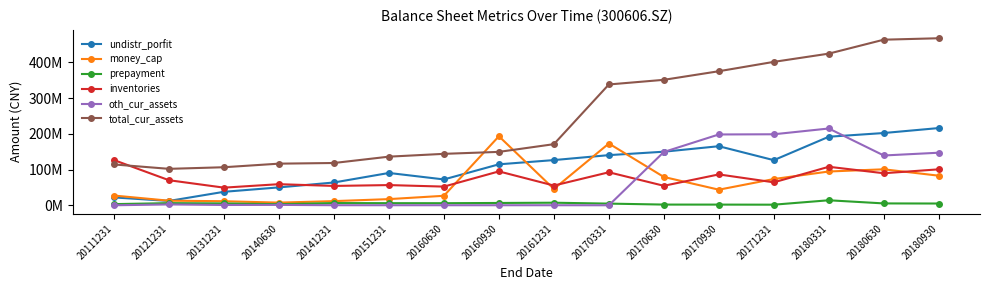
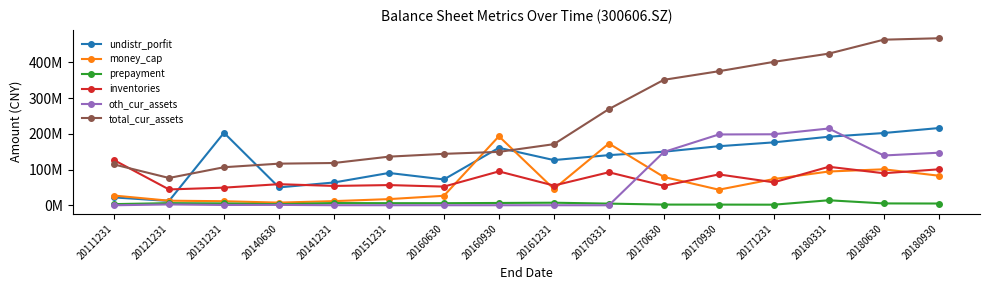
inventories, 20121231: 70000000 -> 40000000
total_cur_assets, 20121231: 100000000 -> 80000000
undistr_porfit, 20131231: 40000000 -> 200000000
undistr_porfit, 20160930: 110000000 -> 160000000
total_cur_assets, 20170331: 340000000 -> 270000000
undistr_porfit, 20171231: 130000000 -> 180000000
